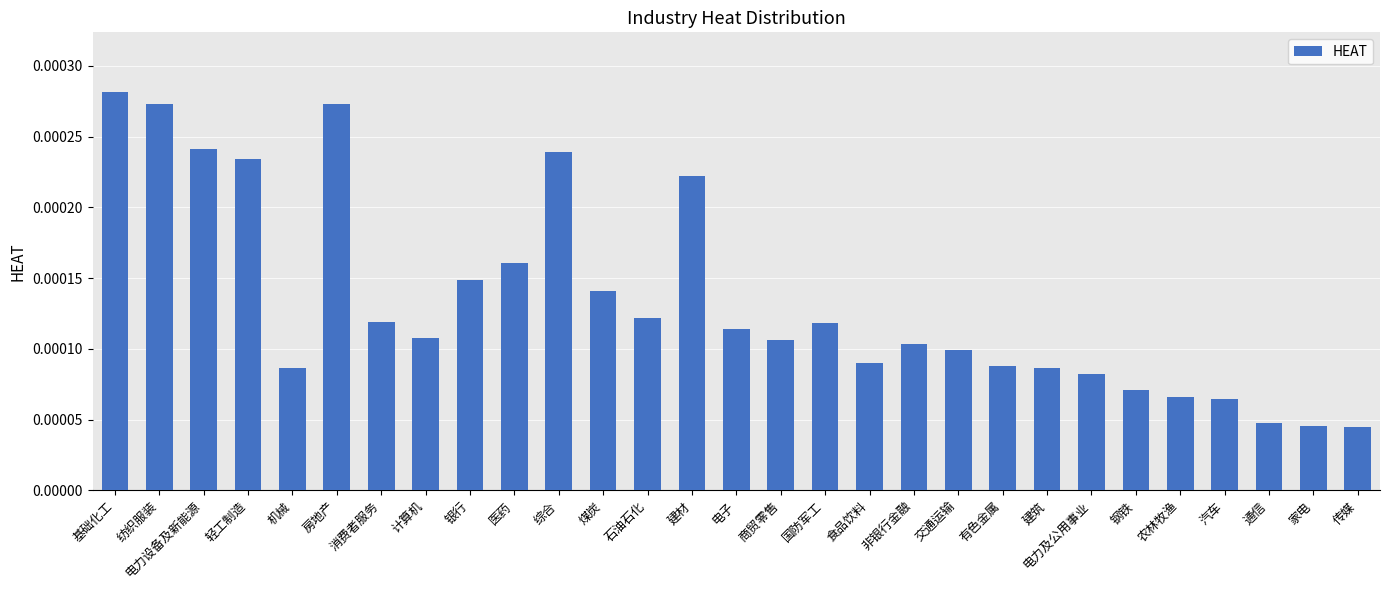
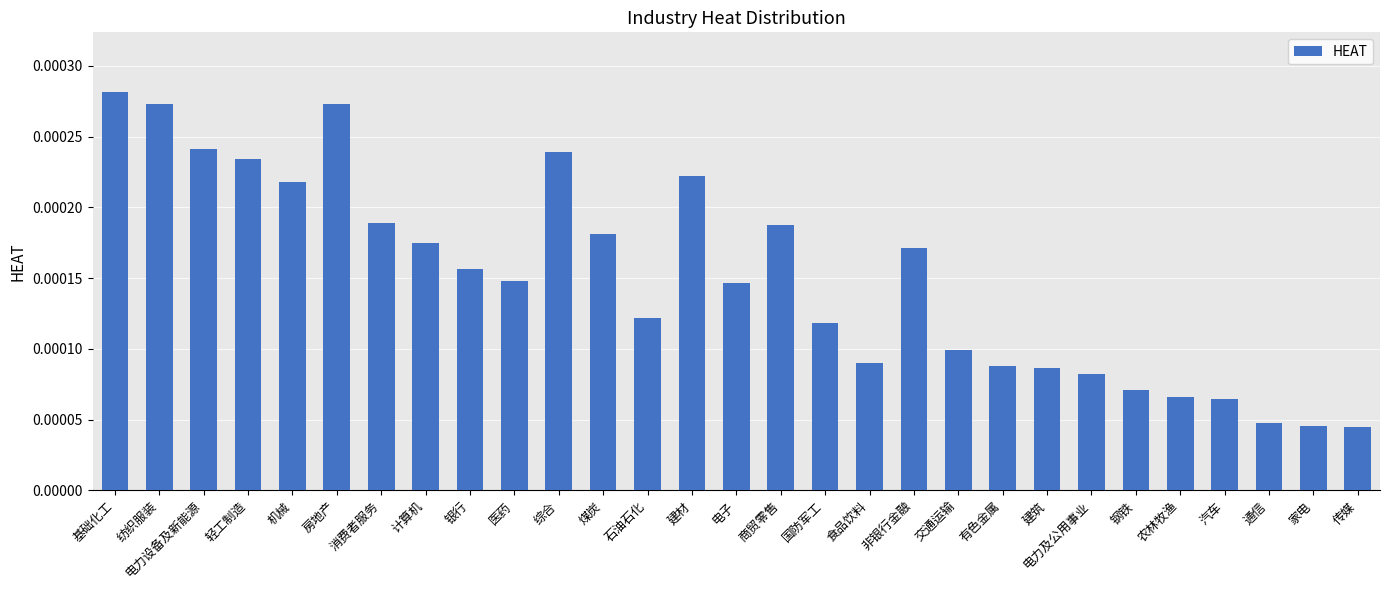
机械: 0.000086 -> 0.000218
消费者服务: 0.000119 -> 0.000189
计算机: 0.000108 -> 0.000175
银行: 0.000149 -> 0.000156
医药: 0.000161 -> 0.000148
煤炭: 0.000141 -> 0.000181
电子: 0.000114 -> 0.000147
商贸零售: 0.000106 -> 0.000188
非银行金融: 0.000104 -> 0.000171
